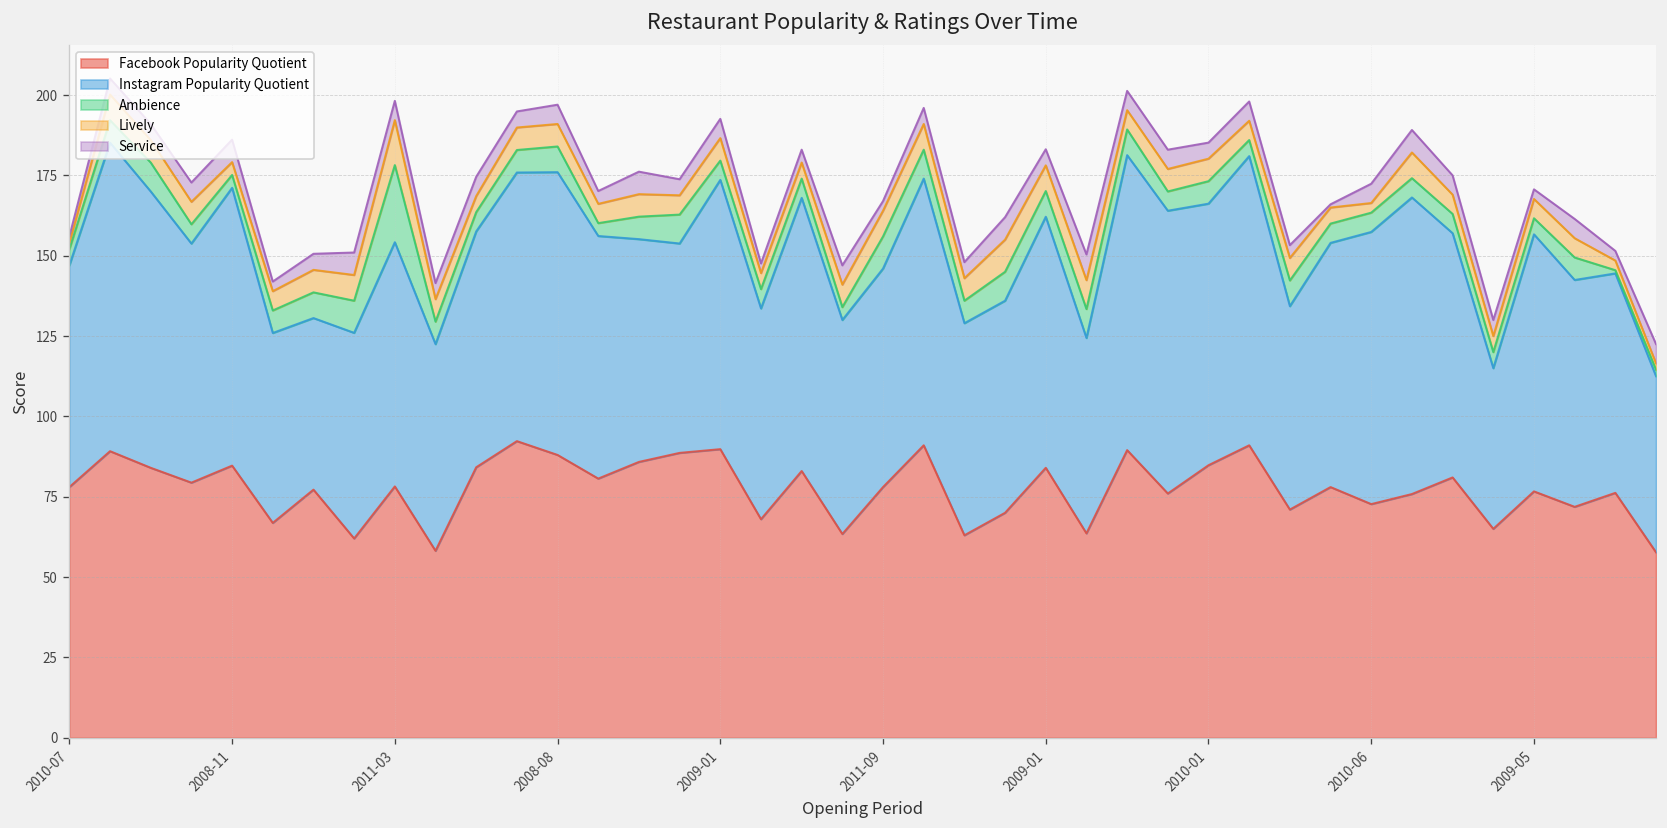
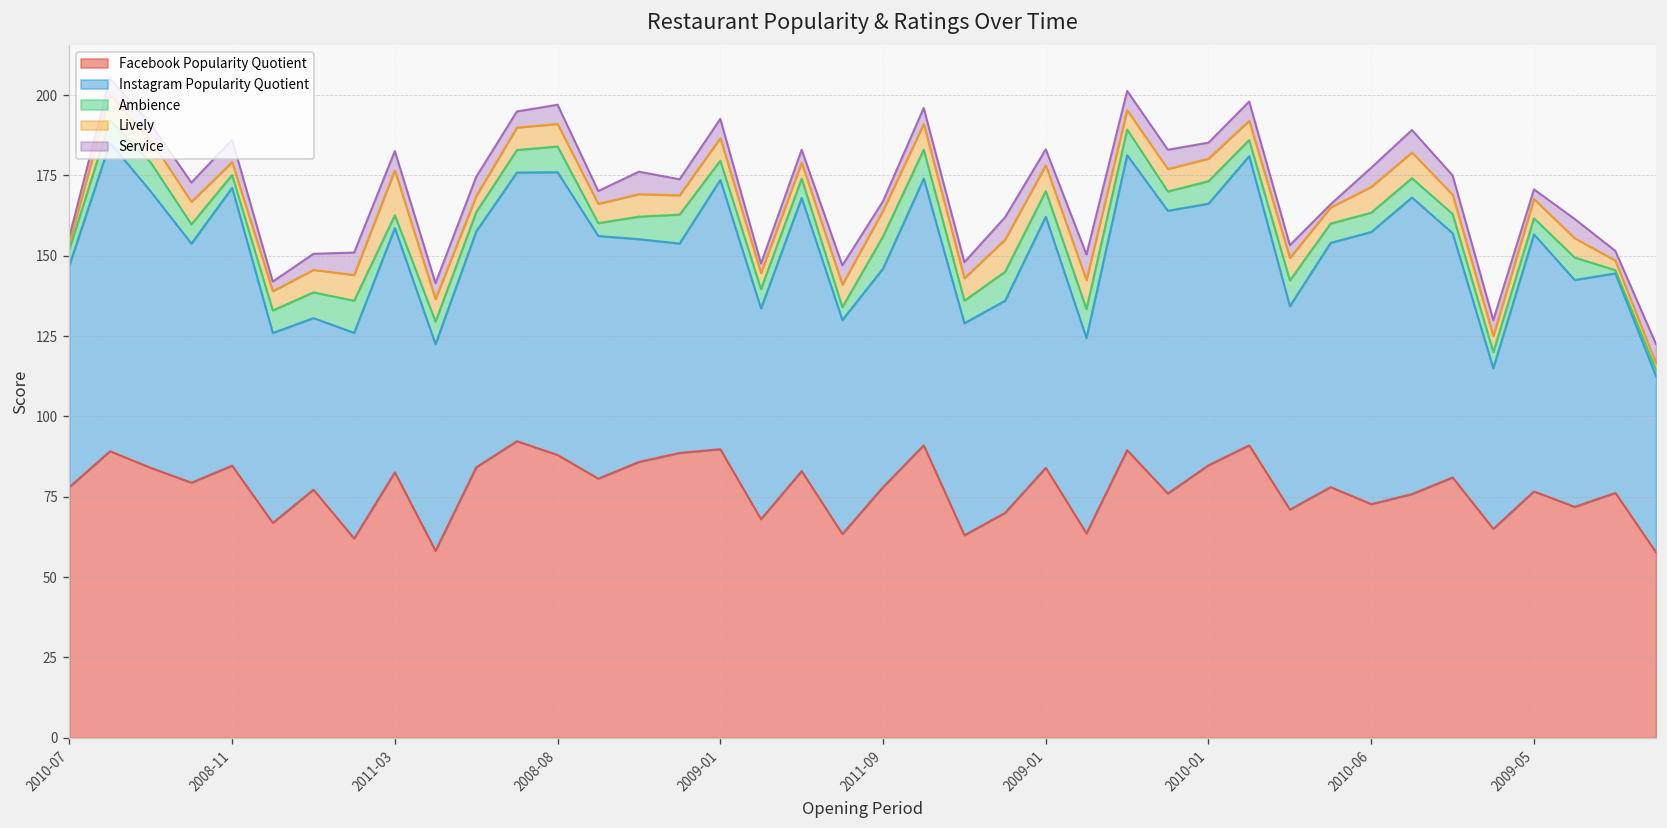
Facebook Popularity Quotient, 2011-03: 78 -> 83
Ambience, 2011-03: 24 -> 4
Lively, 2010-06: 3 -> 8
